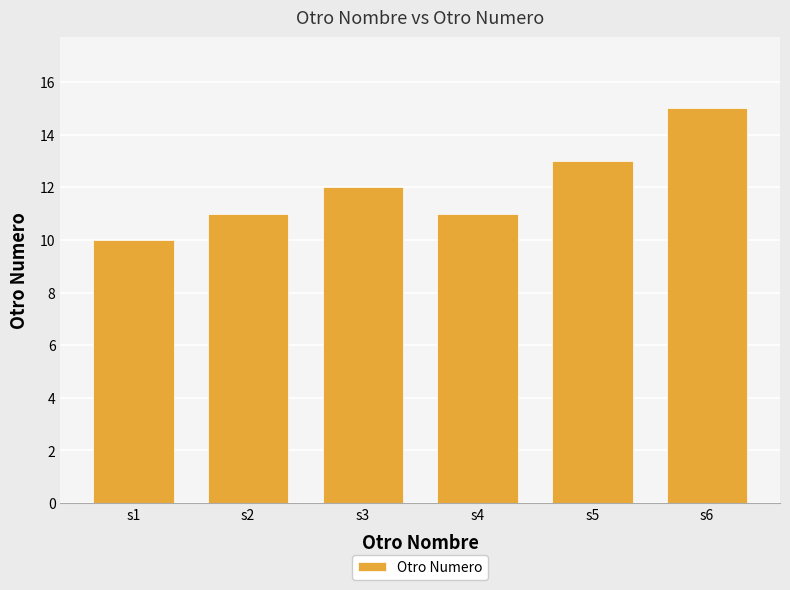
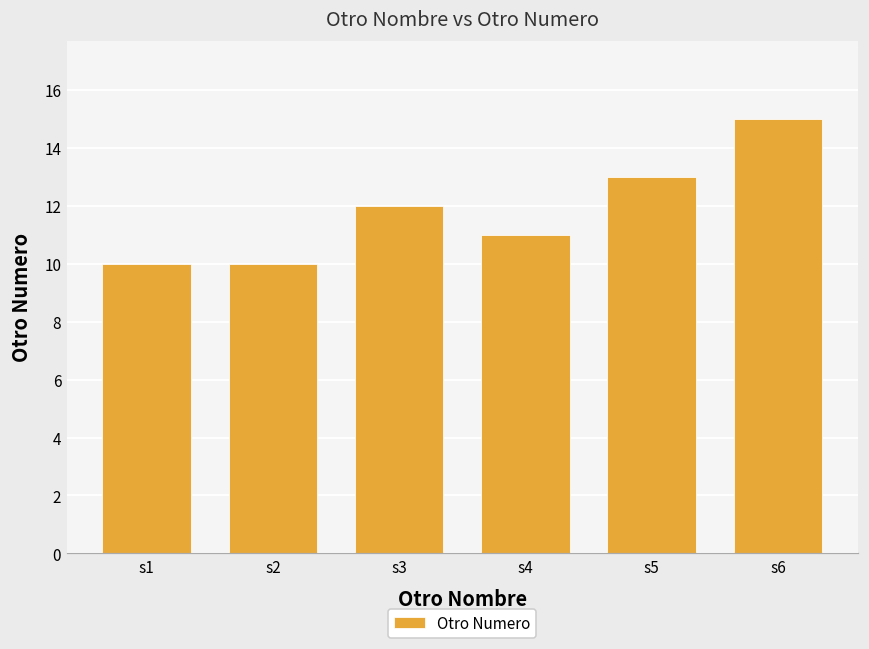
s2: 11 -> 10
